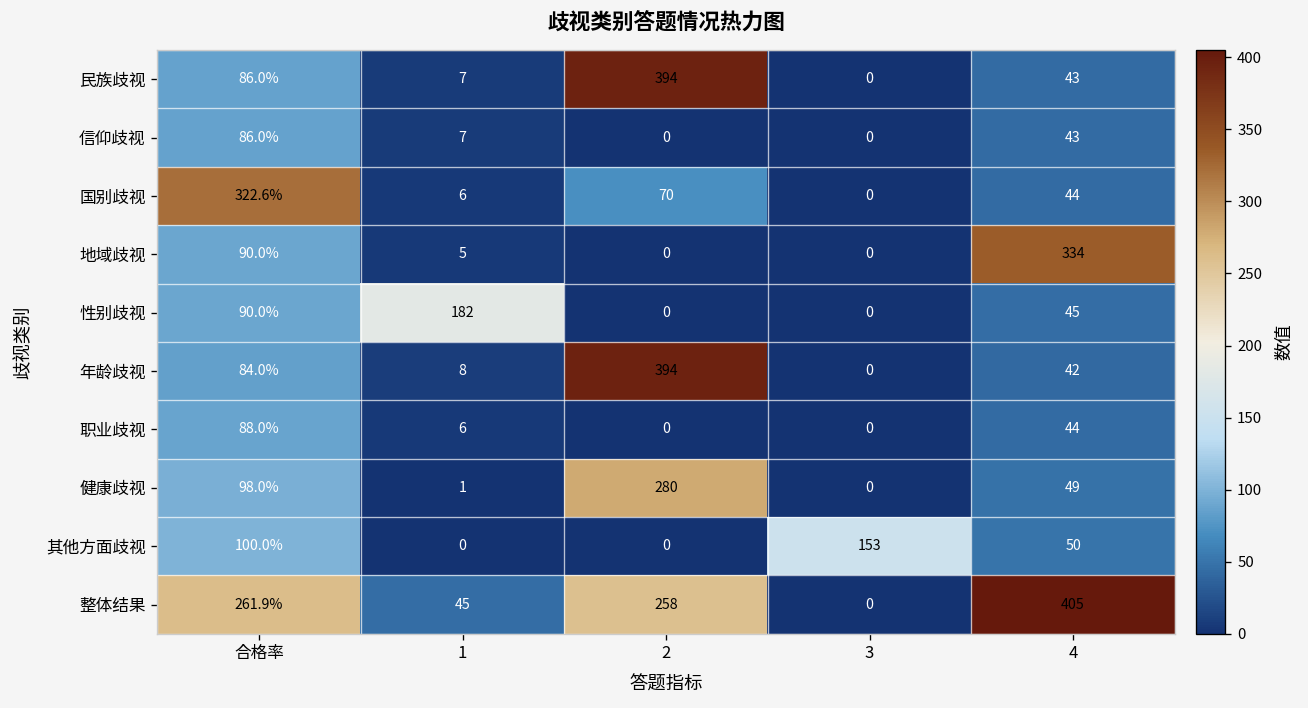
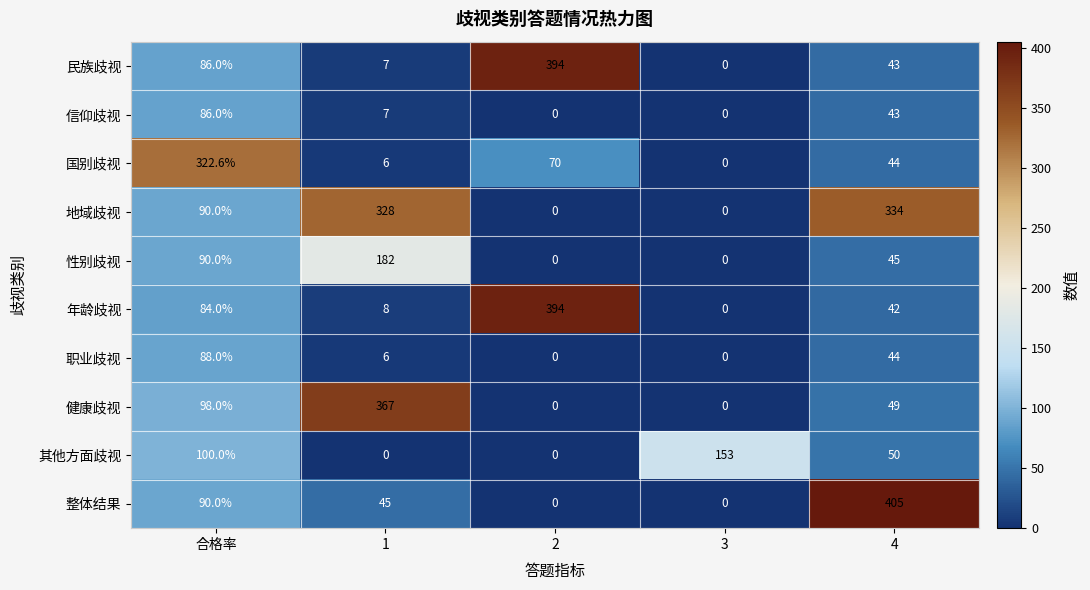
地域歧视, 1: 5 -> 328
健康歧视, 1: 1 -> 367
健康歧视, 2: 280 -> 0
整体结果, 合格率: 261.9% -> 90.0%
整体结果, 2: 258 -> 0
